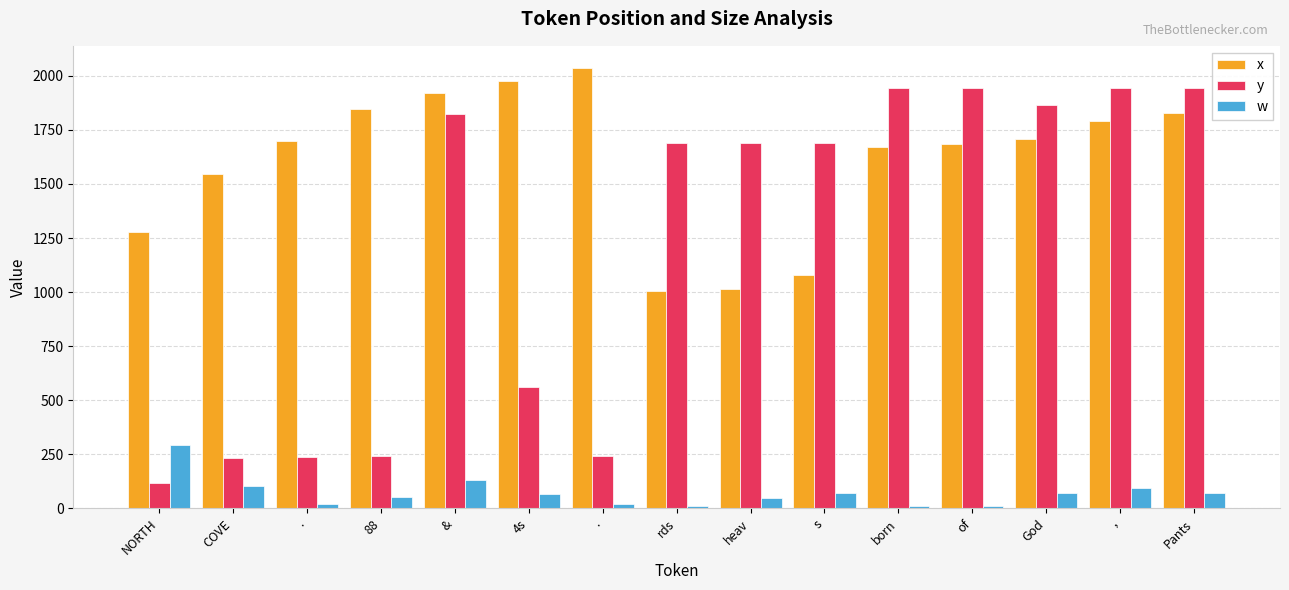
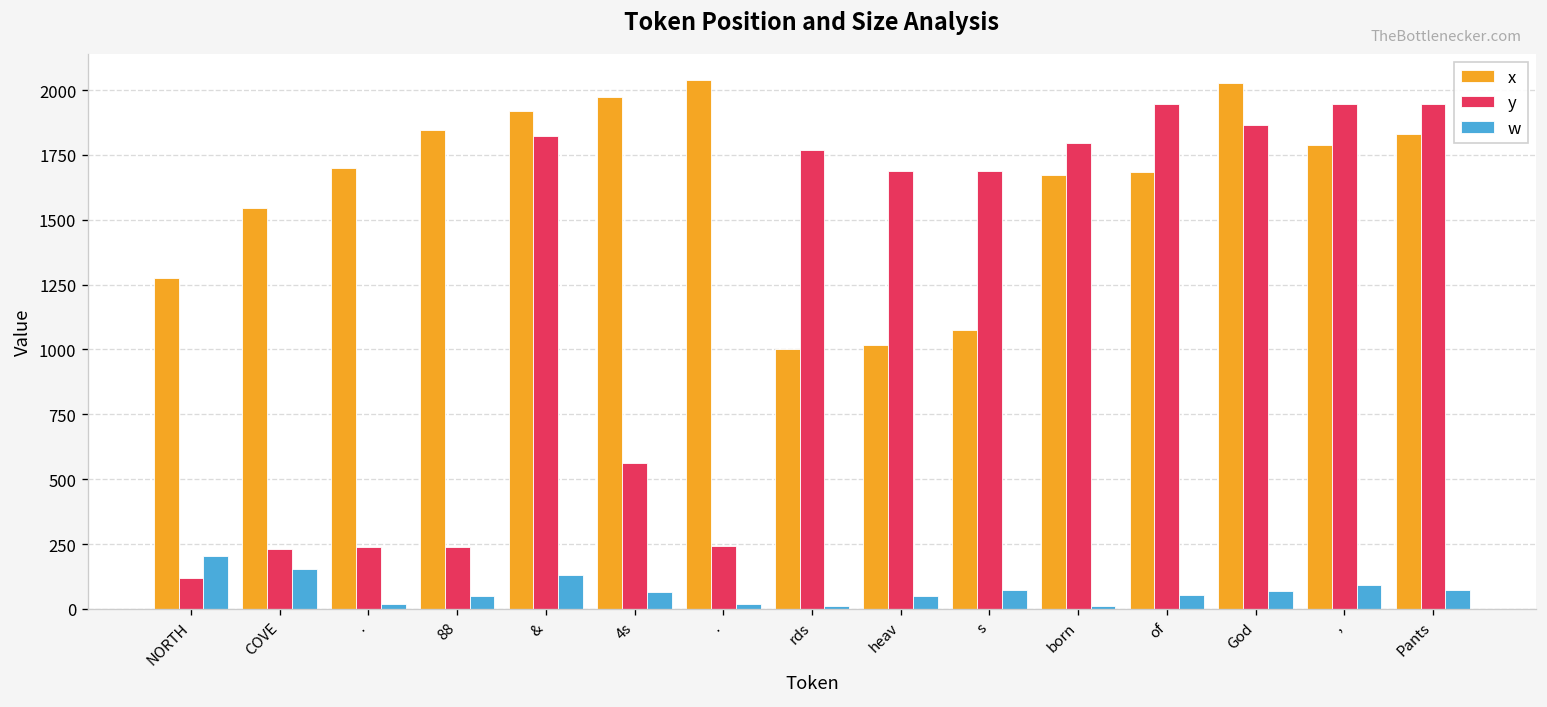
w, NORTH: 290 -> 210
w, COVE: 110 -> 150
y, rds: 1690 -> 1770
y, born: 1950 -> 1790
w, of: 10 -> 50
x, God: 1710 -> 2030
